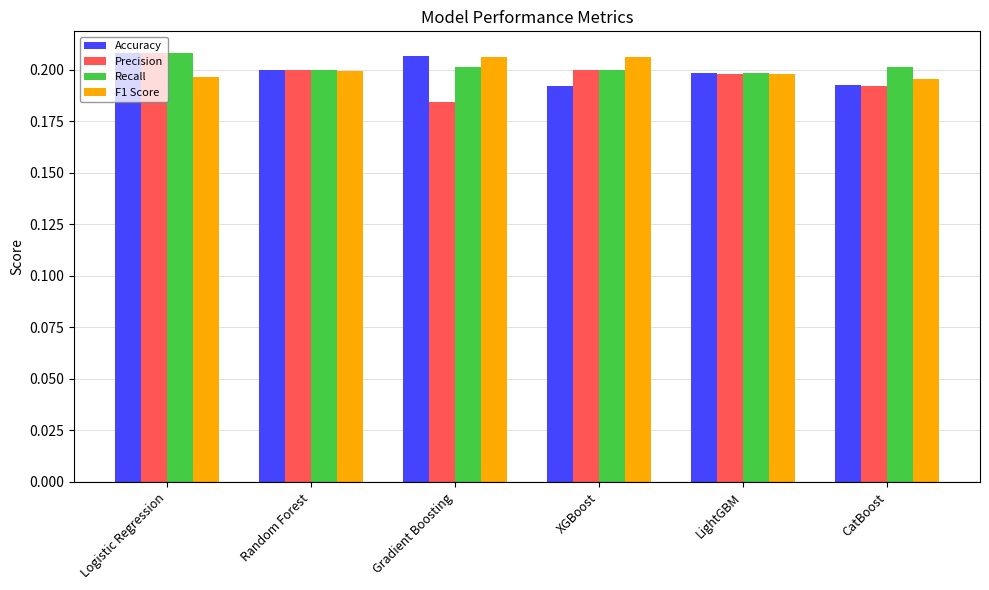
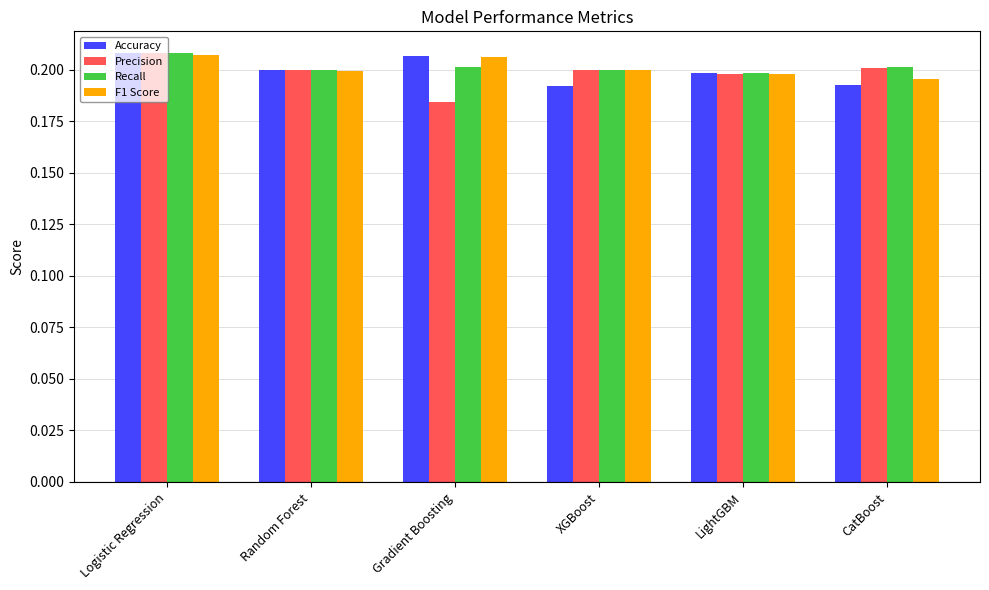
F1 Score, Logistic Regression: 0.196 -> 0.207
F1 Score, XGBoost: 0.206 -> 0.200
Precision, CatBoost: 0.192 -> 0.201
